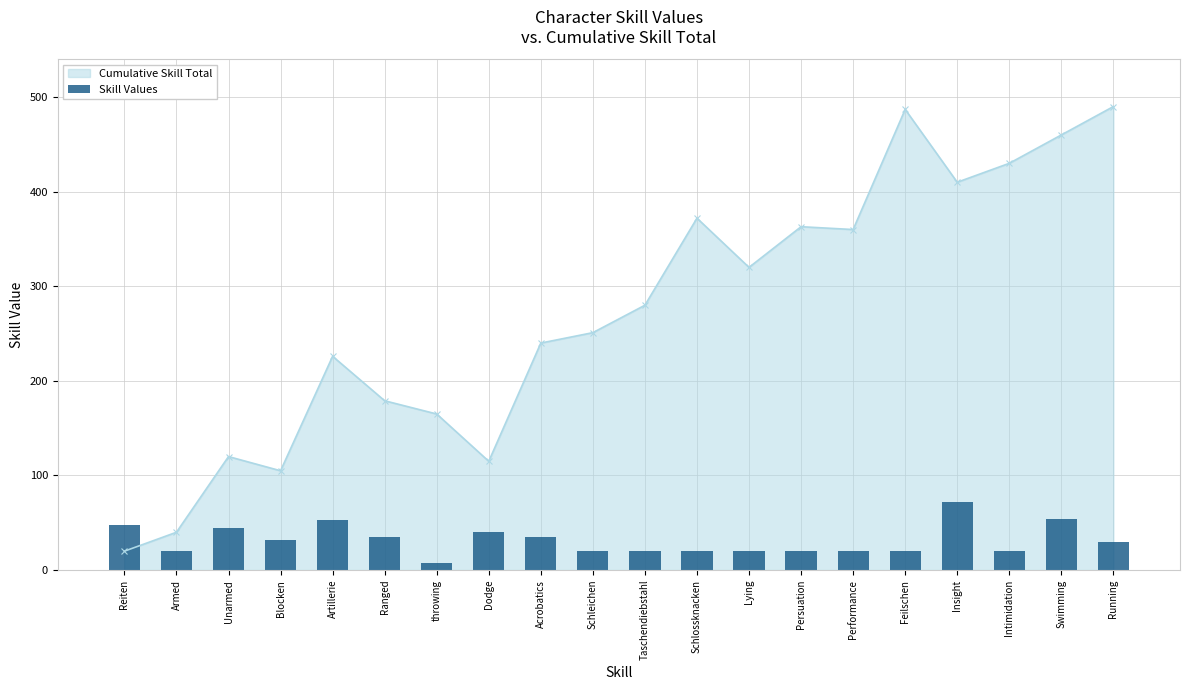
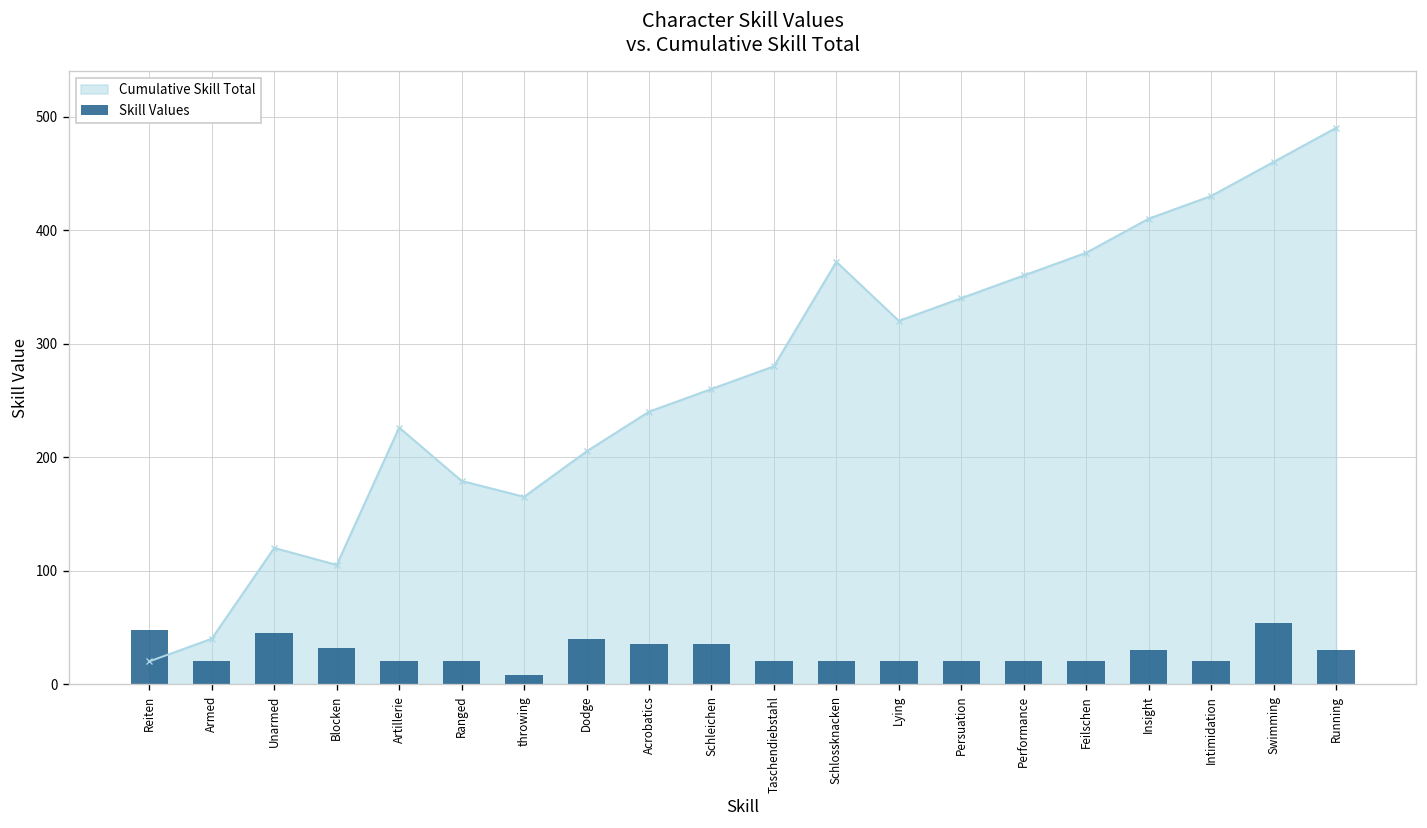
Skill Values, Artillerie: 50 -> 20
Skill Values, Ranged: 40 -> 20
Cumulative Skill Total, Dodge: 120 -> 210
Cumulative Skill Total, Schleichen: 250 -> 260
Skill Values, Schleichen: 20 -> 40
Cumulative Skill Total, Persuation: 360 -> 340
Cumulative Skill Total, Feilschen: 490 -> 380
Skill Values, Insight: 70 -> 30
